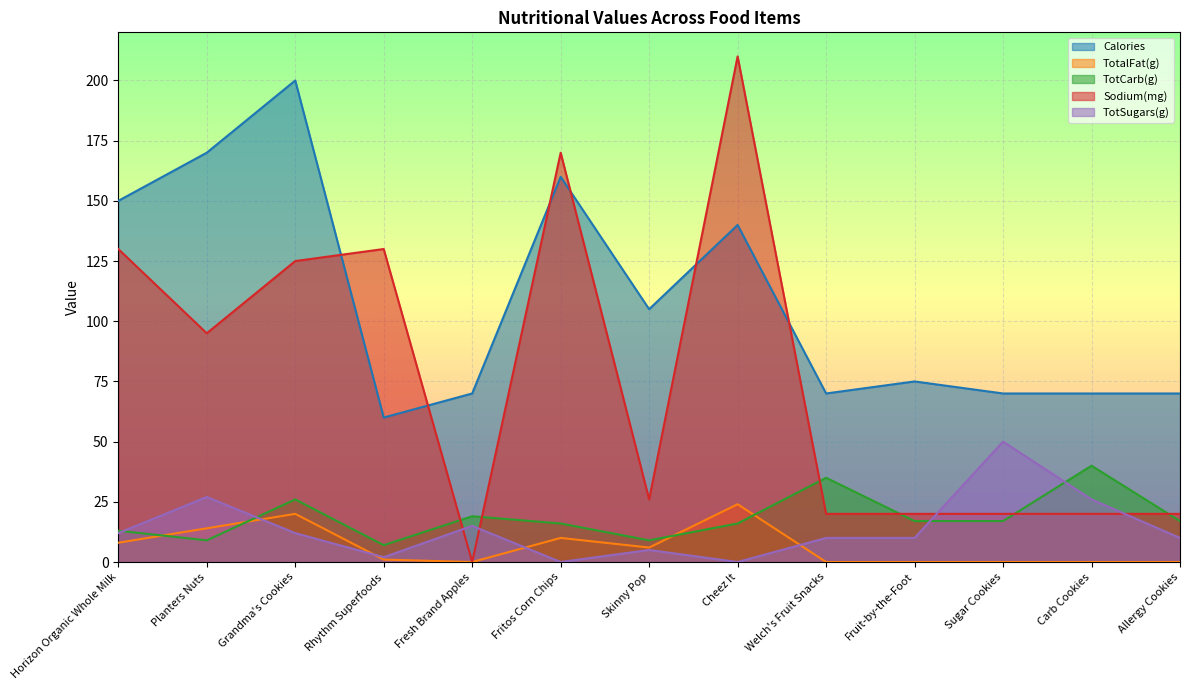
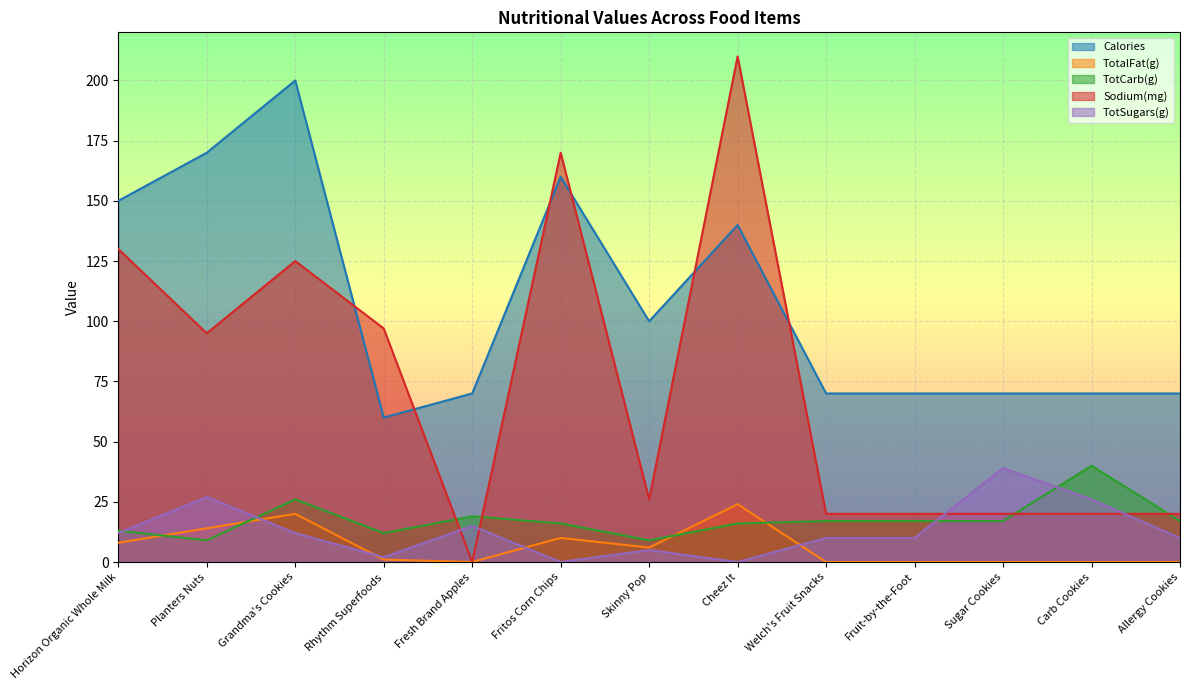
TotCarb(g), Rhythm Superfoods: 7 -> 12
Sodium(mg), Rhythm Superfoods: 130 -> 97
Calories, Skinny Pop: 105 -> 100
TotCarb(g), Welch's Fruit Snacks: 35 -> 17
Calories, Fruit-by-the-Foot: 75 -> 70
TotSugars(g), Sugar Cookies: 50 -> 39
